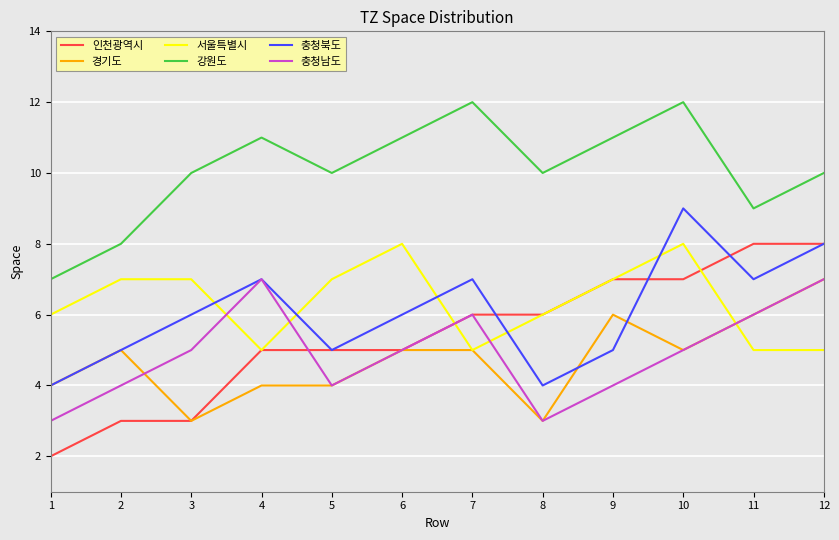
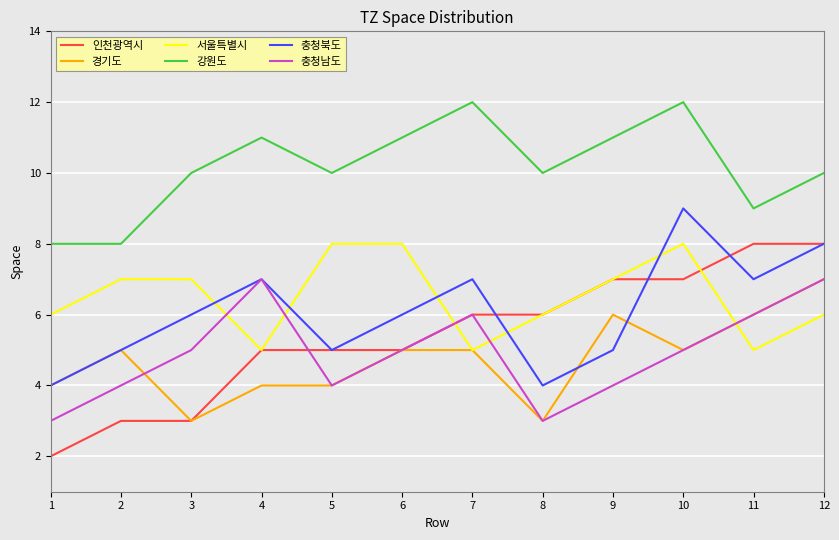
강원도, 1: 7 -> 8
서울특별시, 5: 7 -> 8
서울특별시, 12: 5 -> 6
